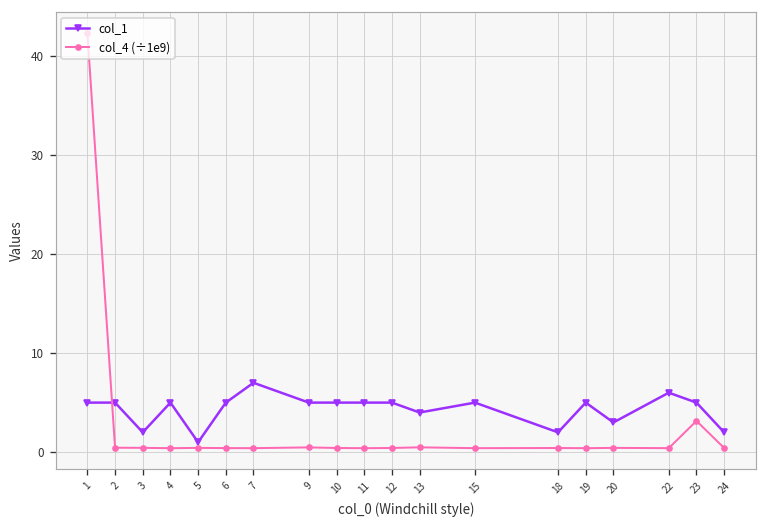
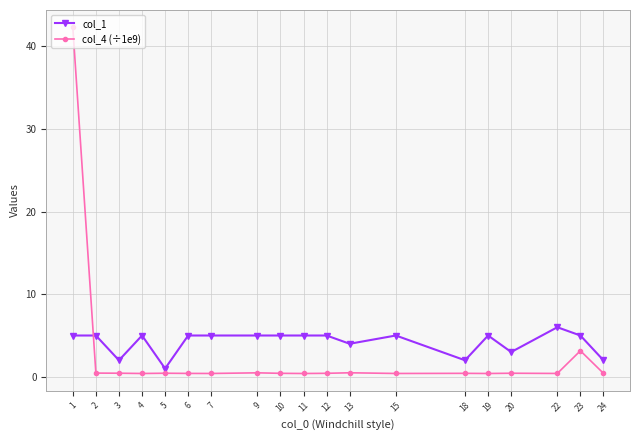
col_1, 7: 7 -> 5
